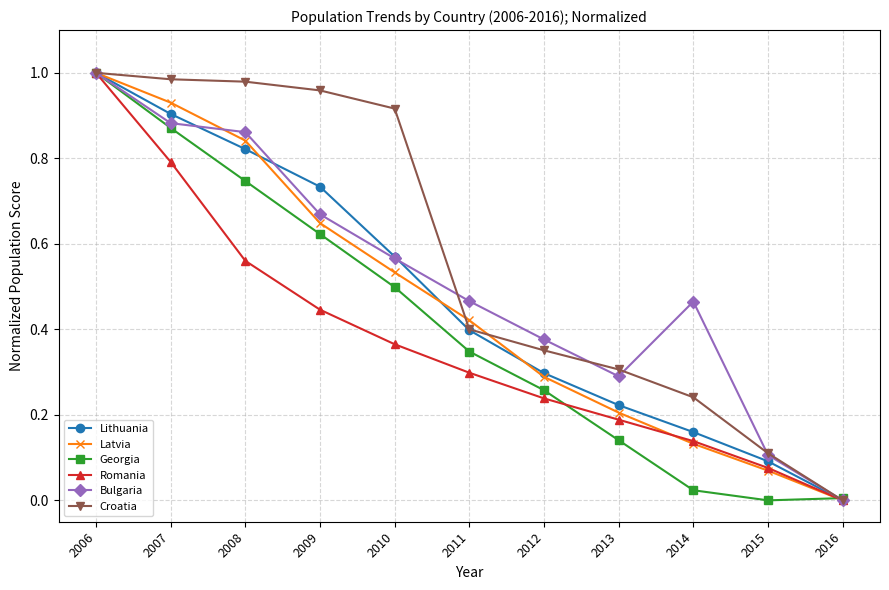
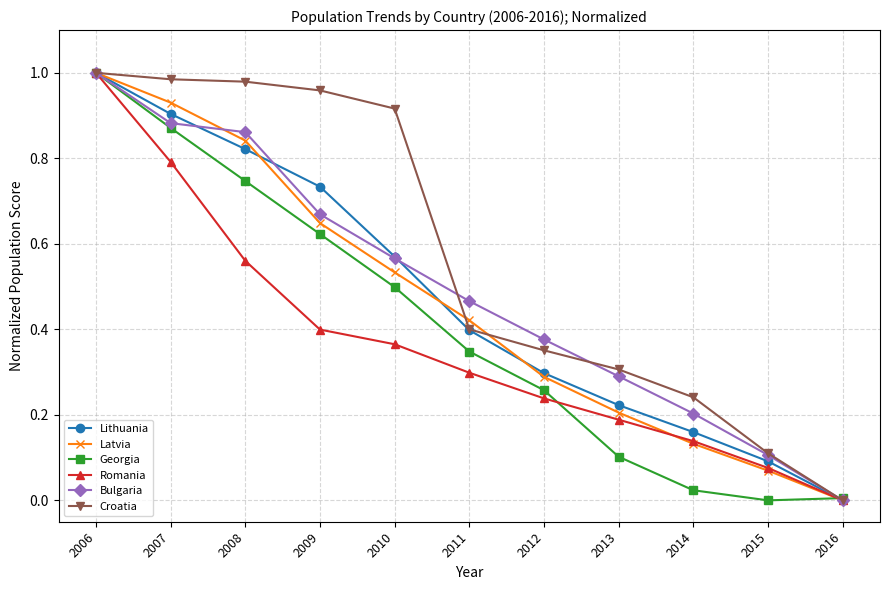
Romania, 2009: 0.45 -> 0.40
Georgia, 2013: 0.14 -> 0.10
Bulgaria, 2014: 0.46 -> 0.20
